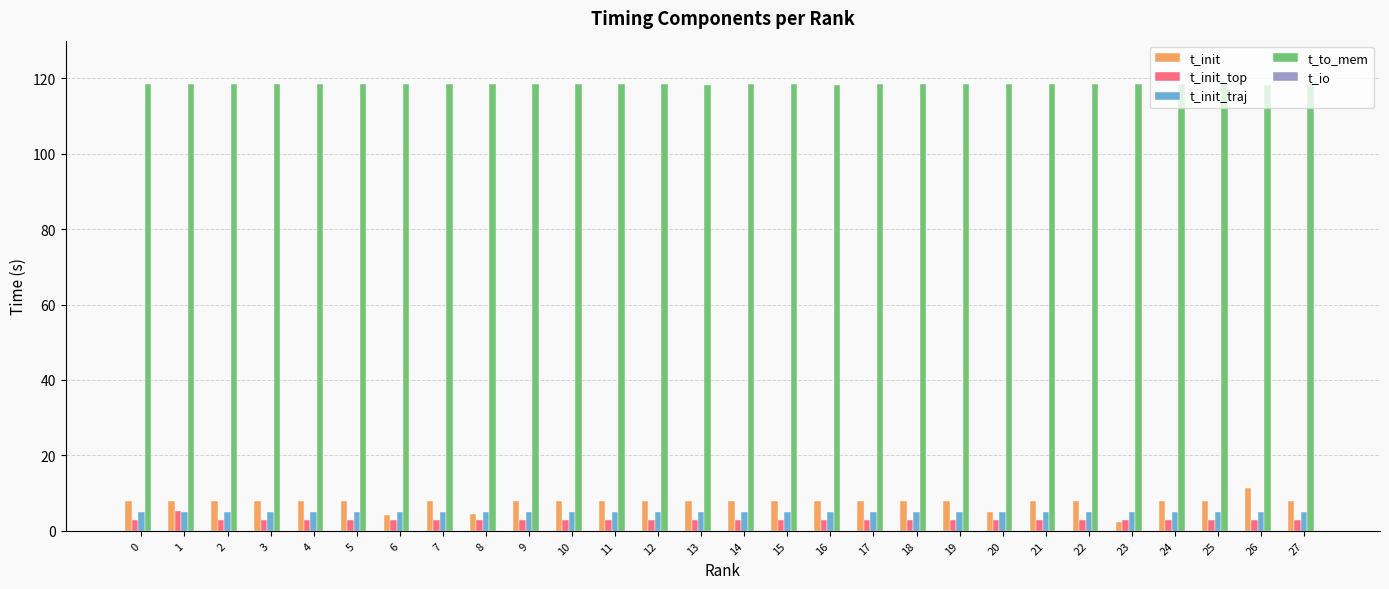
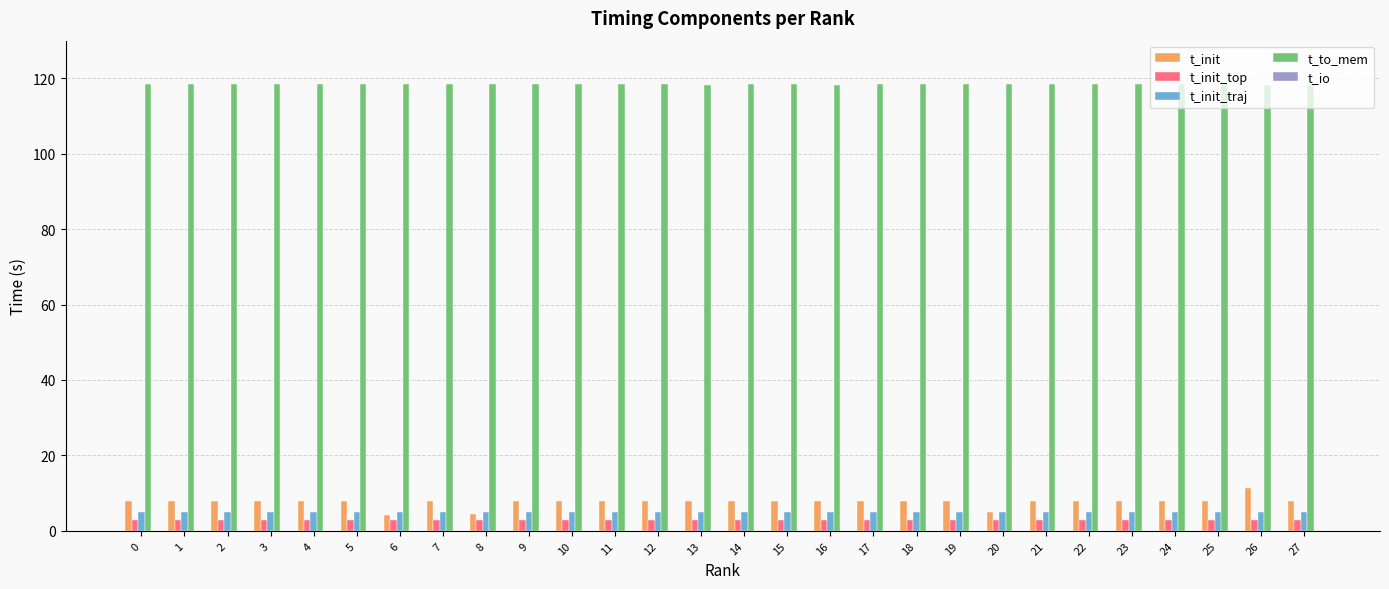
t_init_top, 1: 5 -> 3
t_init, 23: 2 -> 8
